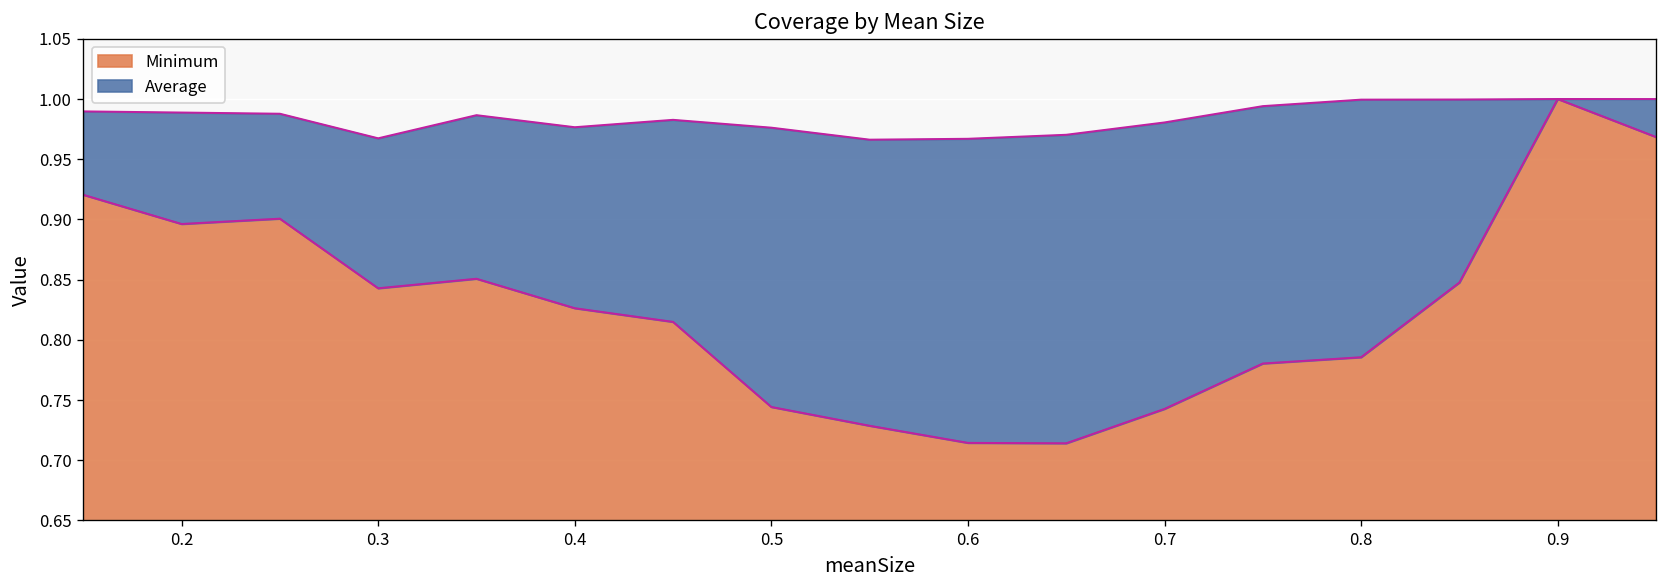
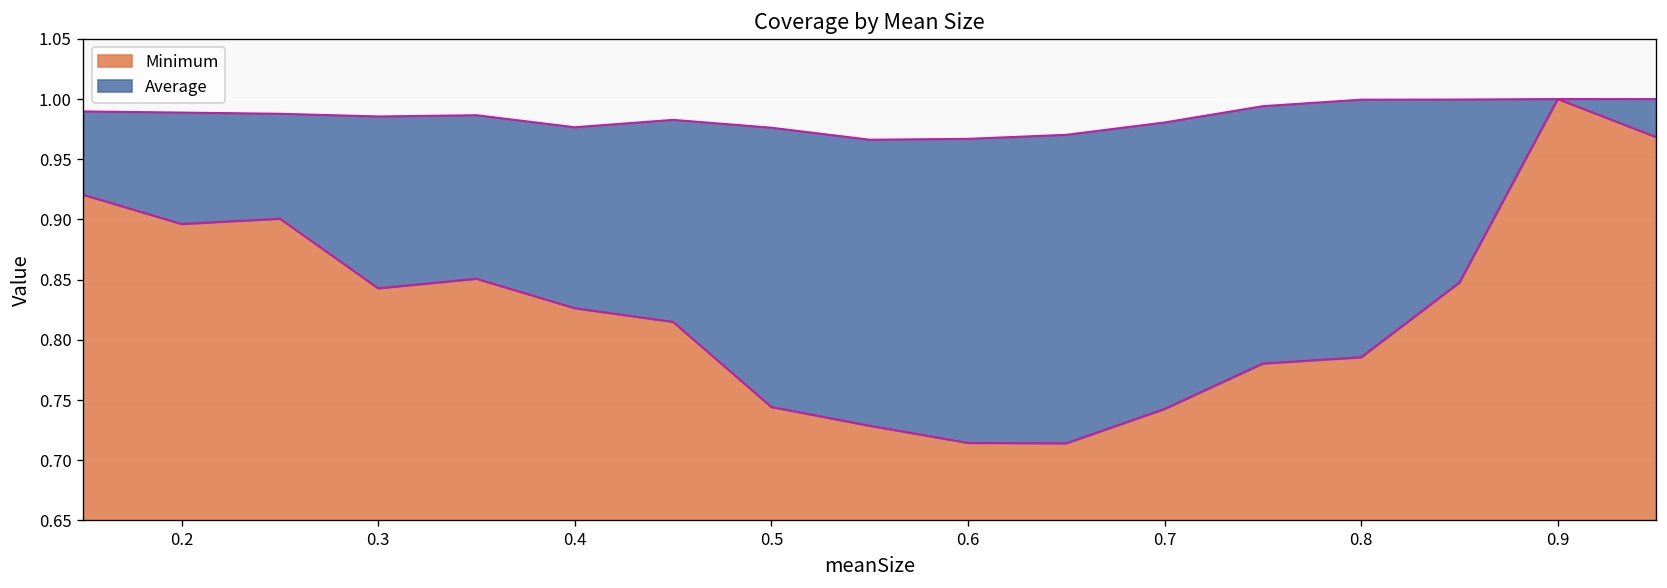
Average, 0.3: 0.967 -> 0.986
